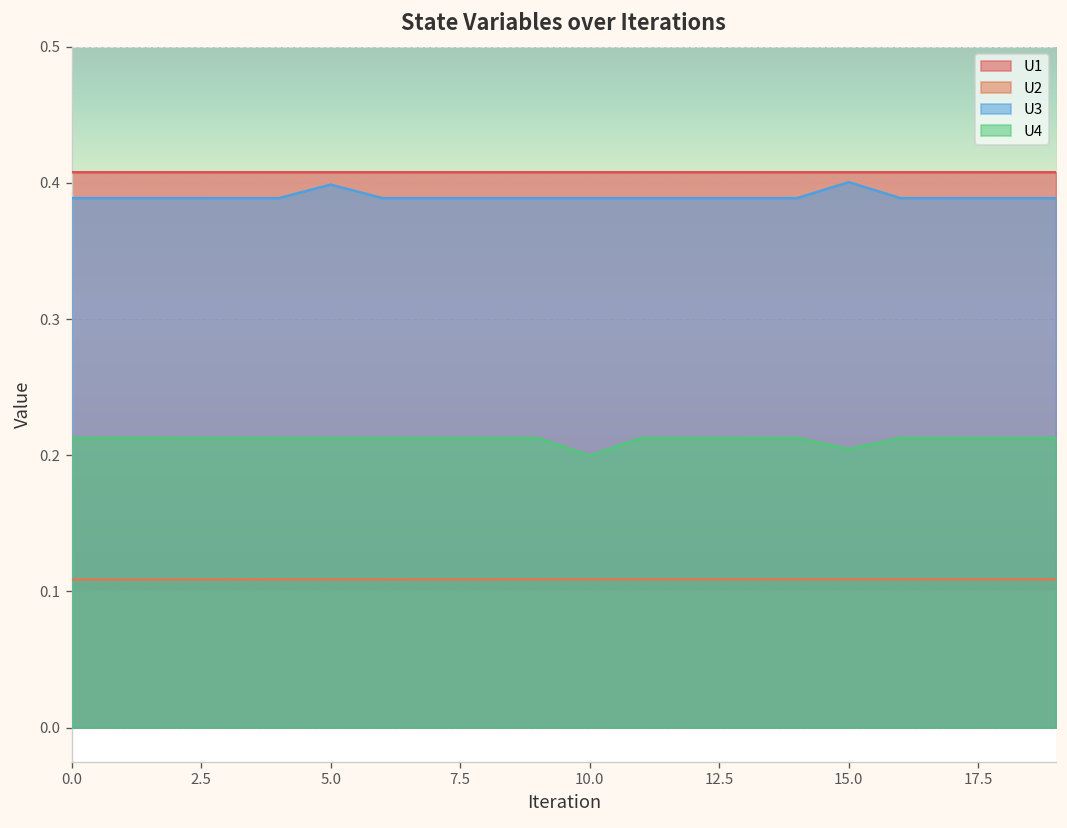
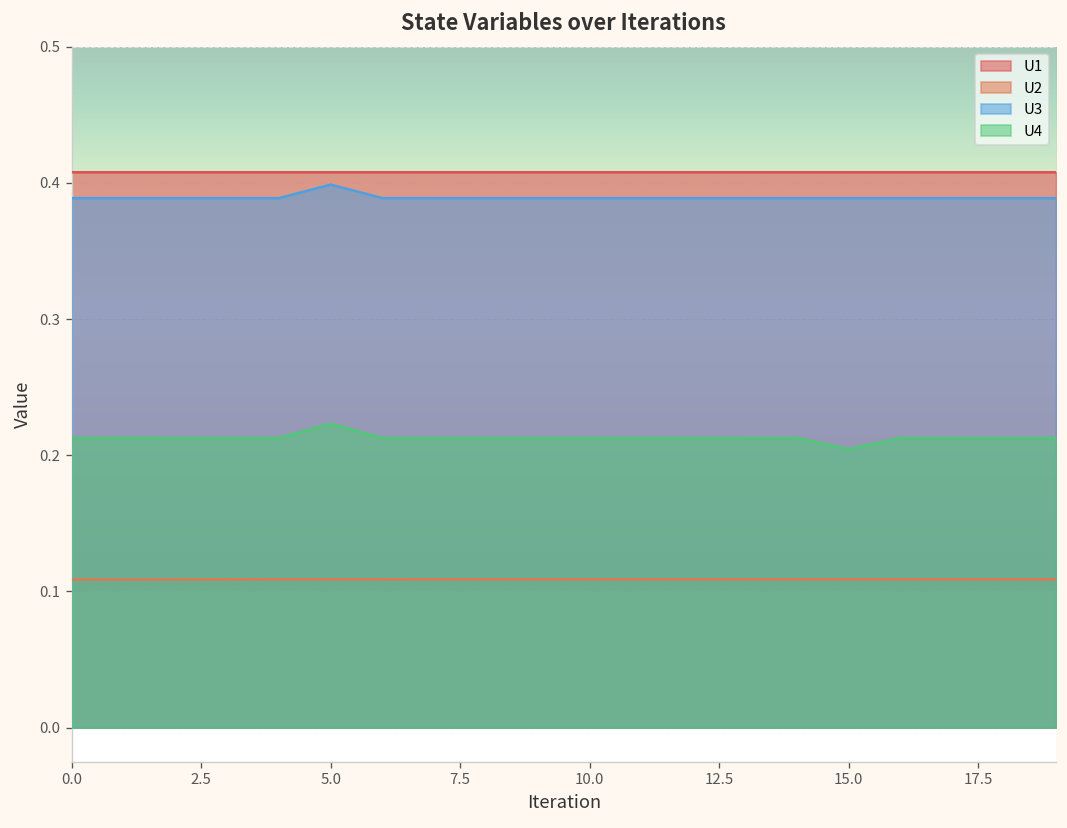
U4, 5.0: 0.213 -> 0.223
U4, 10.0: 0.200 -> 0.213
U3, 15.0: 0.401 -> 0.389
